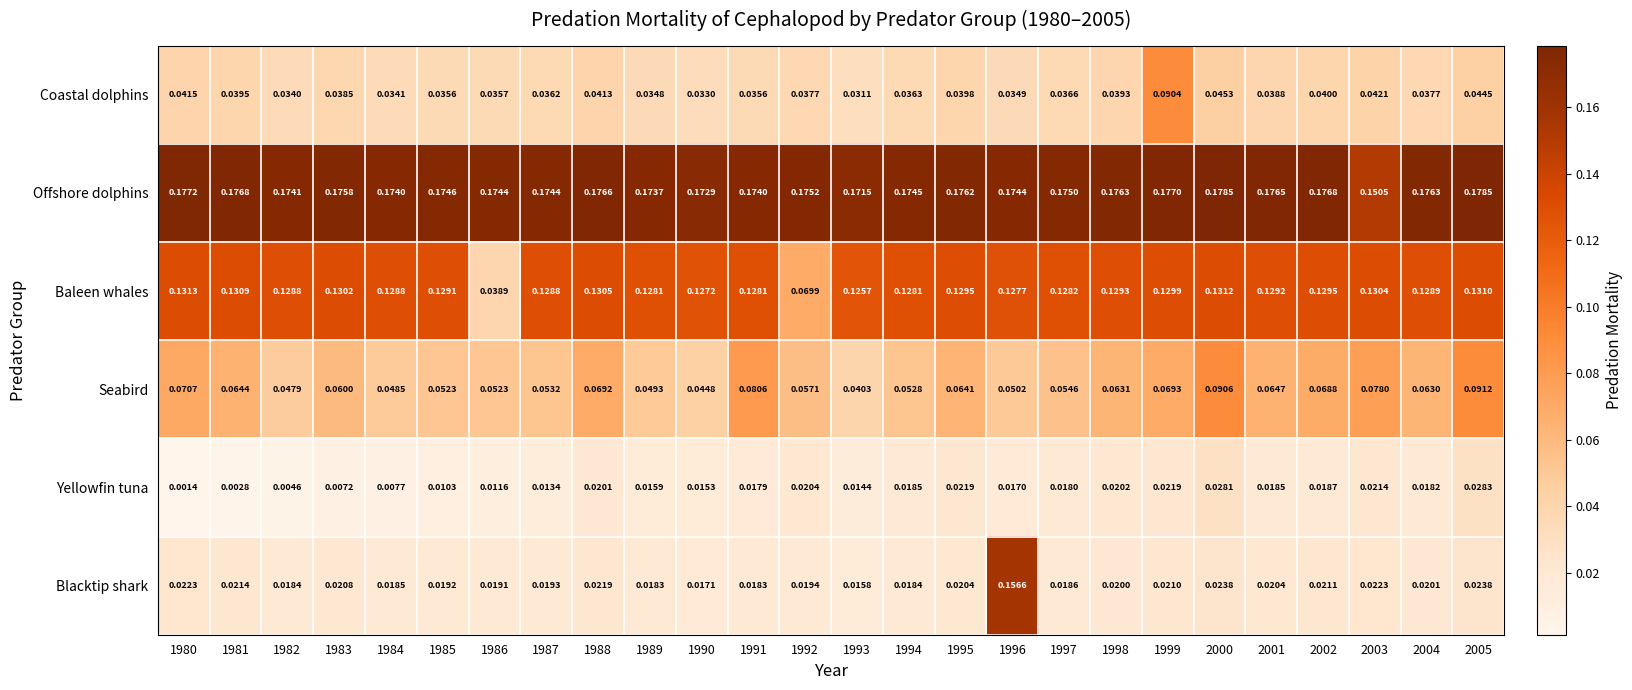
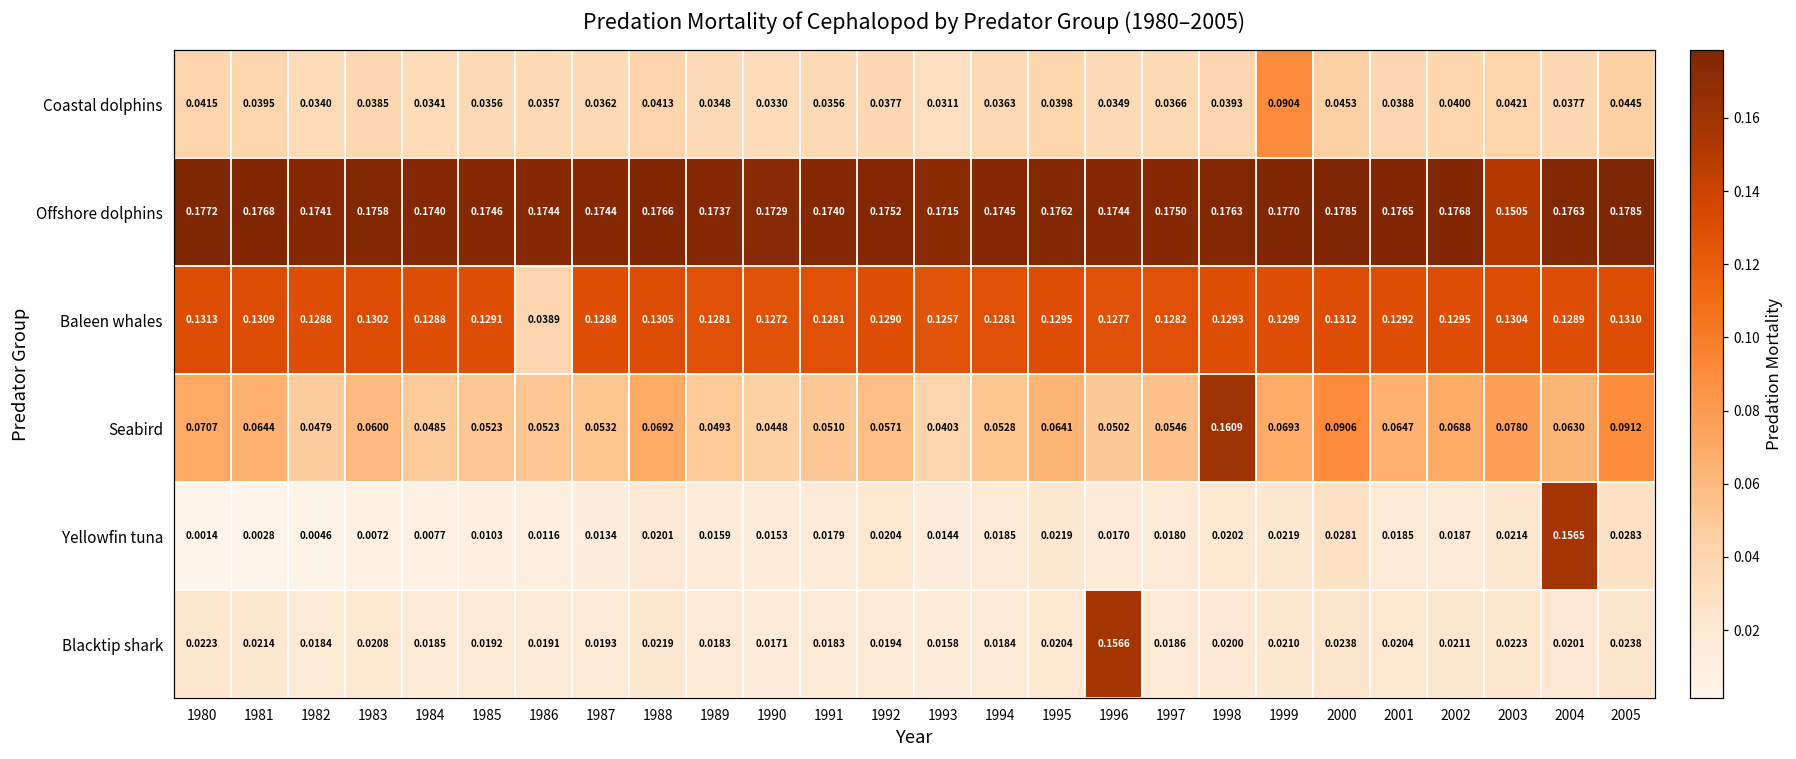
Baleen whales, 1992: 0.0699 -> 0.1290
Seabird, 1991: 0.0806 -> 0.0510
Seabird, 1998: 0.0631 -> 0.1609
Yellowfin tuna, 2004: 0.0182 -> 0.1565
